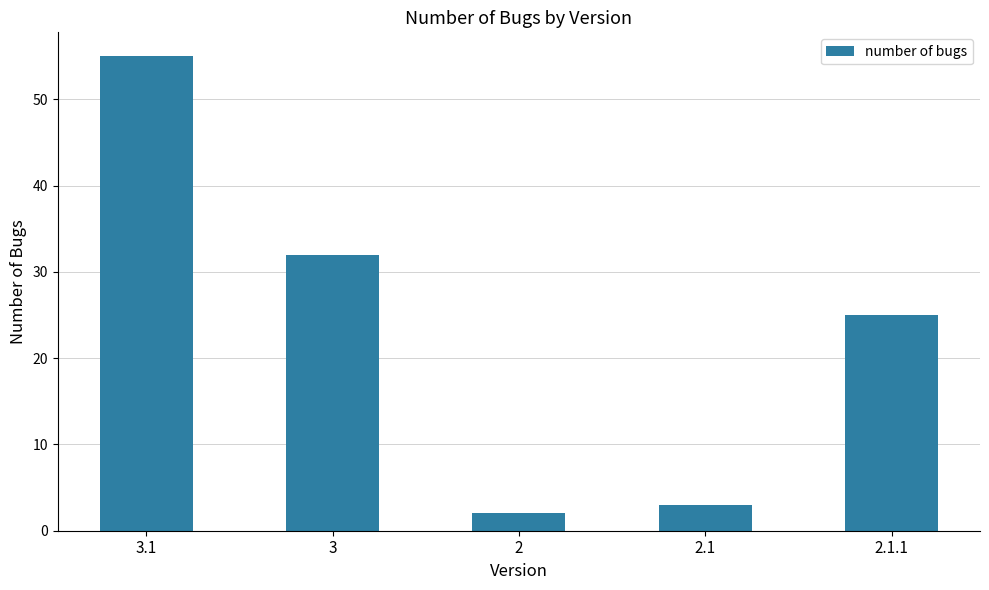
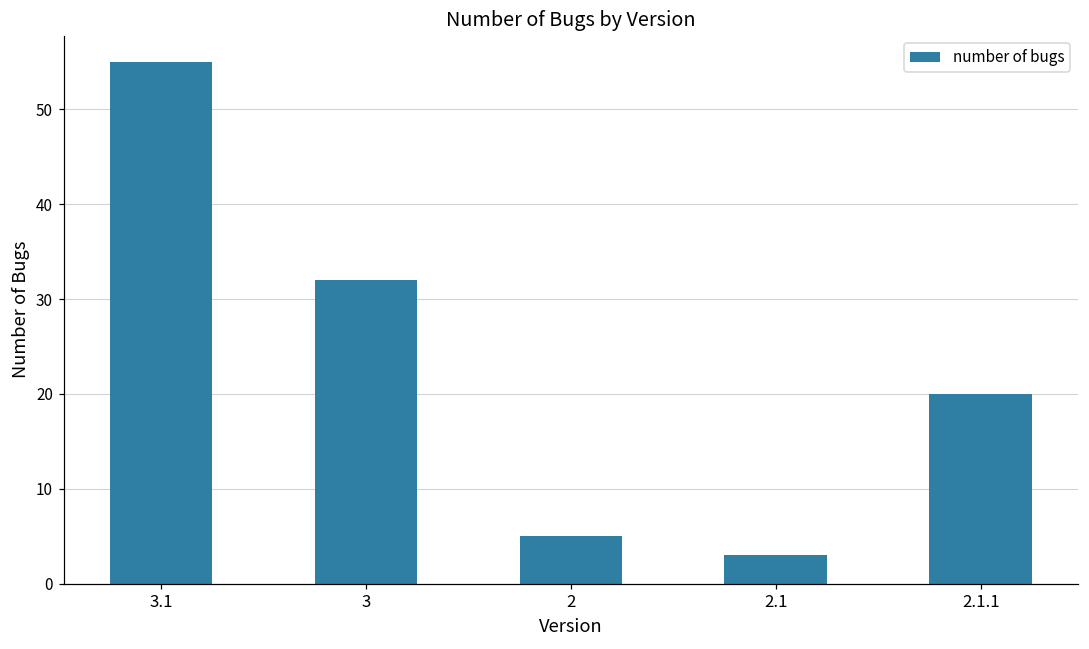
2: 2 -> 5
2.1.1: 25 -> 20
